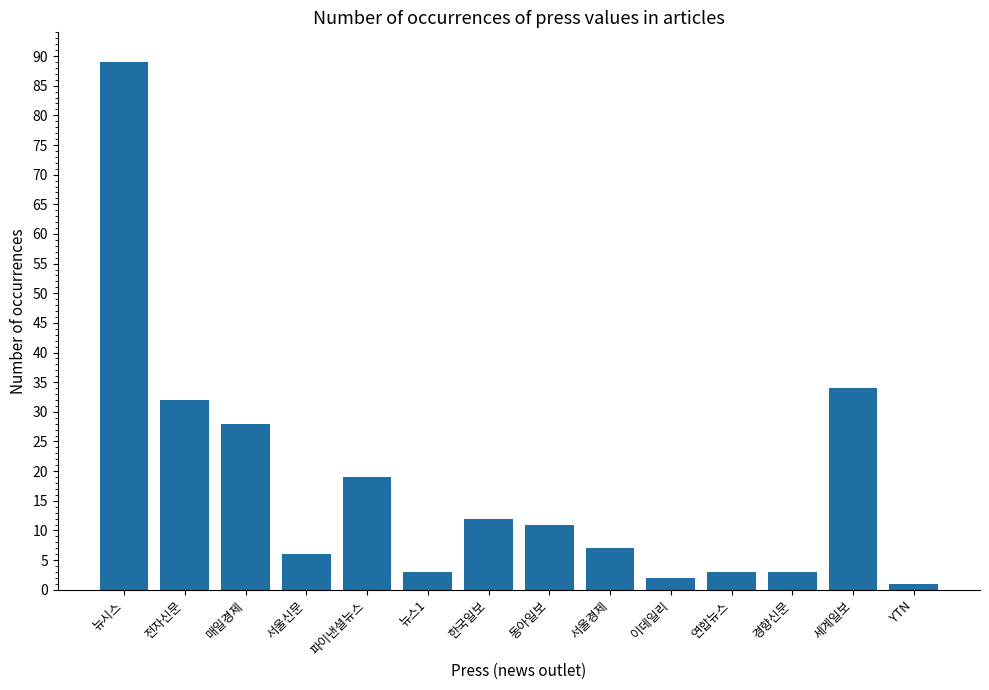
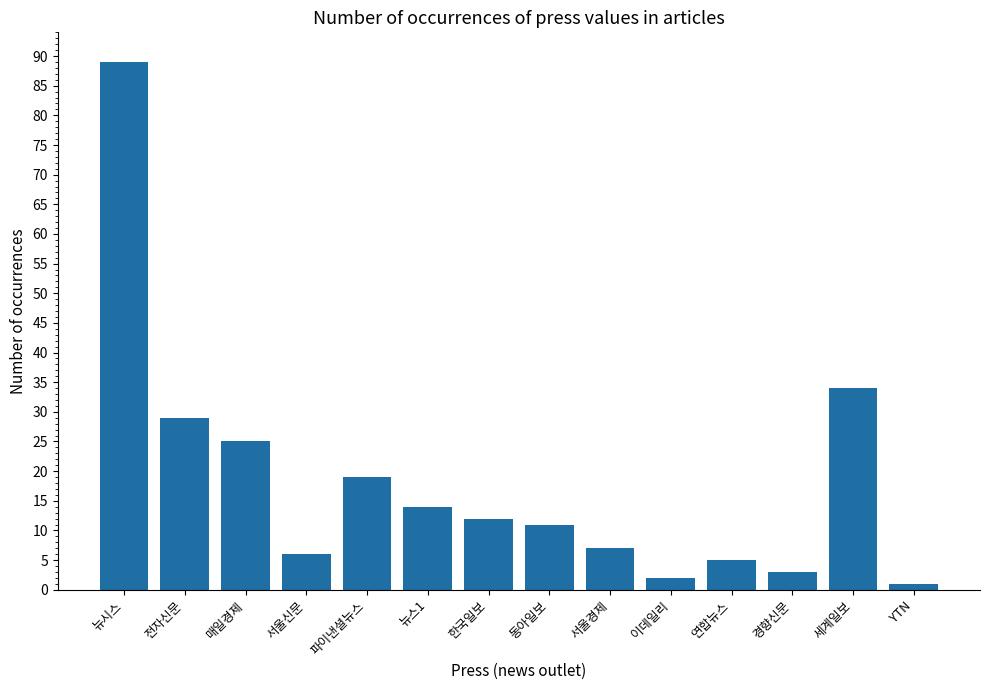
전자신문: 32 -> 29
매일경제: 28 -> 25
뉴스1: 3 -> 14
연합뉴스: 3 -> 5
